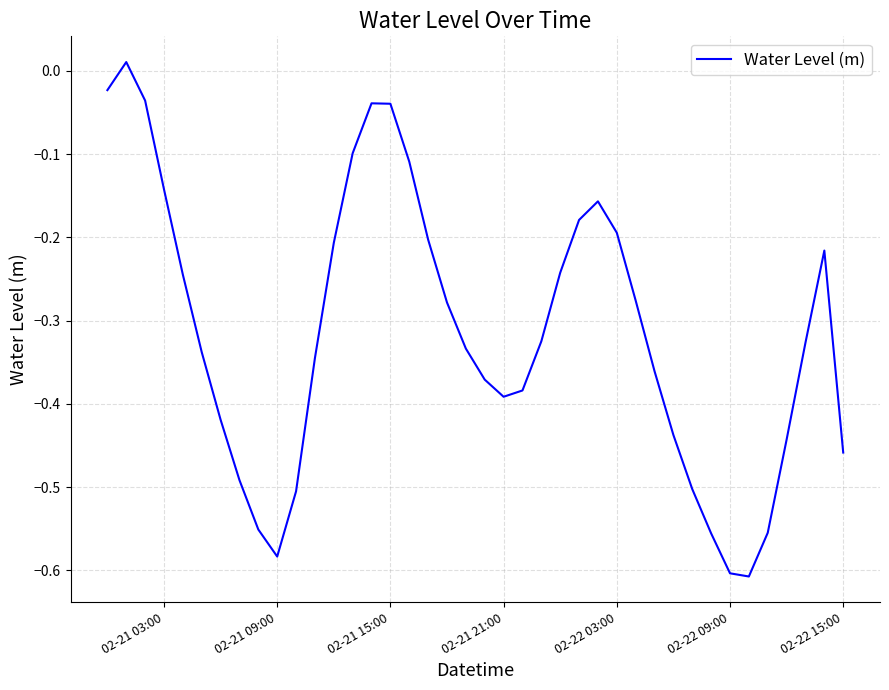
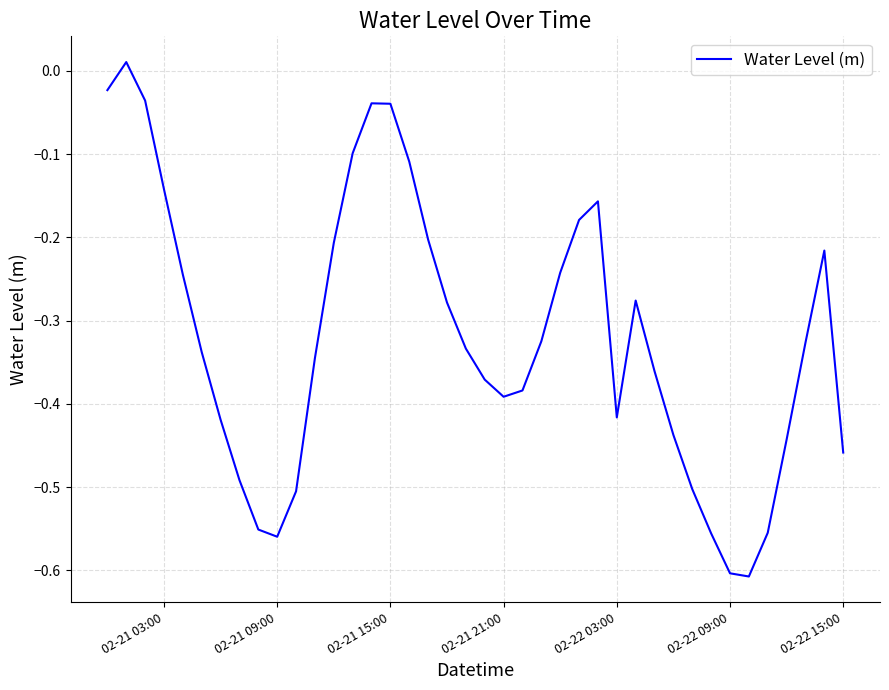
02-21 09:00: -0.58 -> -0.56
02-22 03:00: -0.19 -> -0.42
